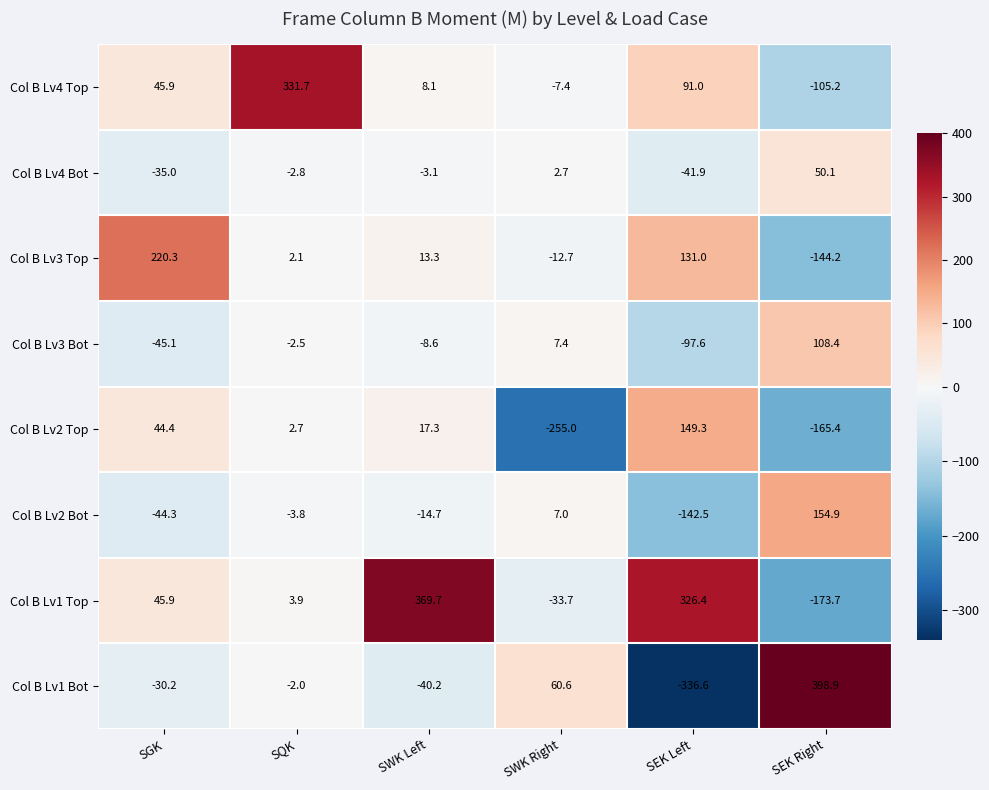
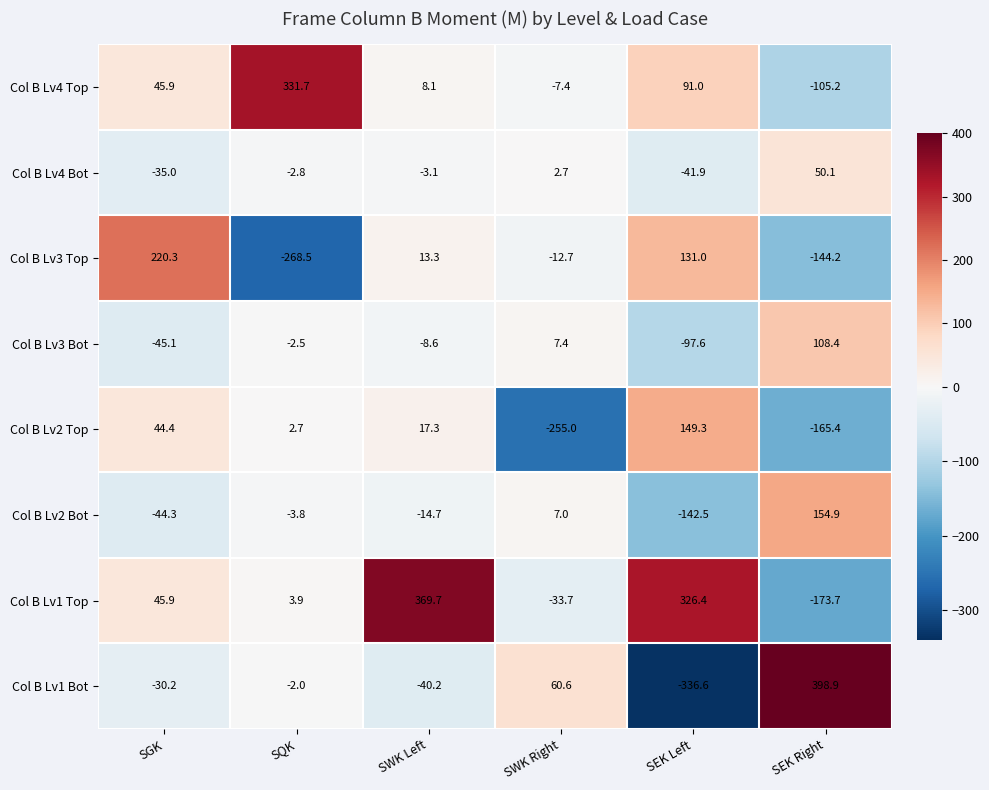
Col B Lv3 Top, SQK: 2.1 -> -268.5
